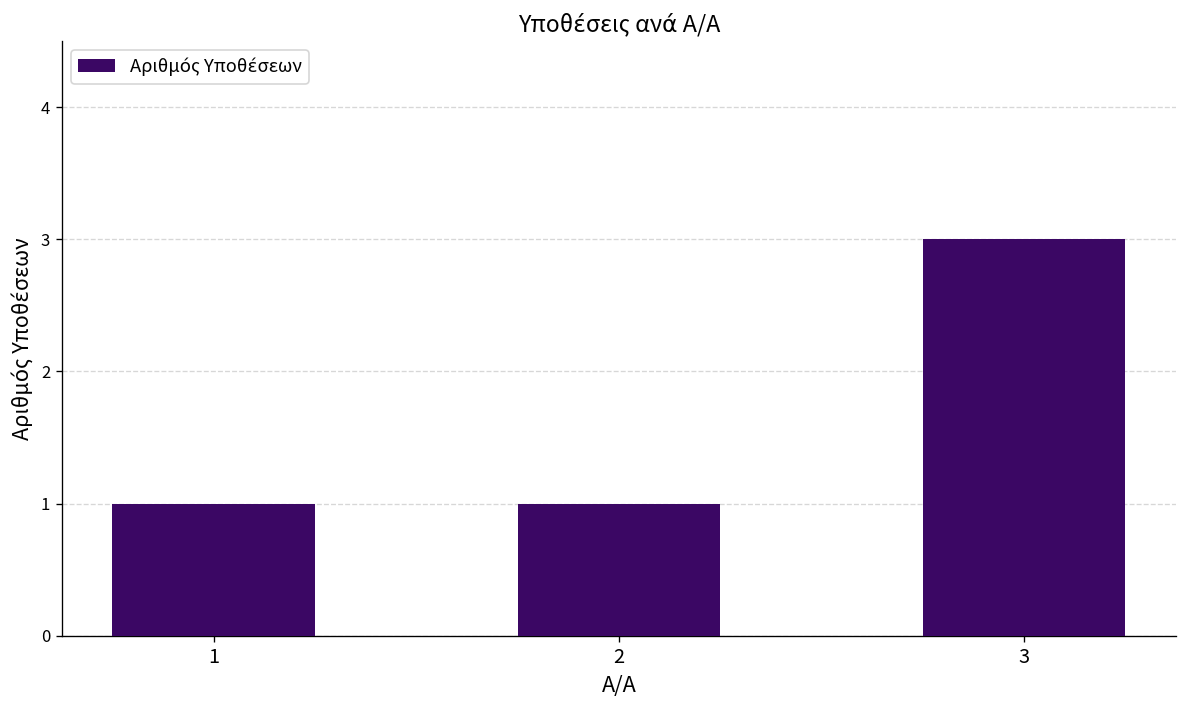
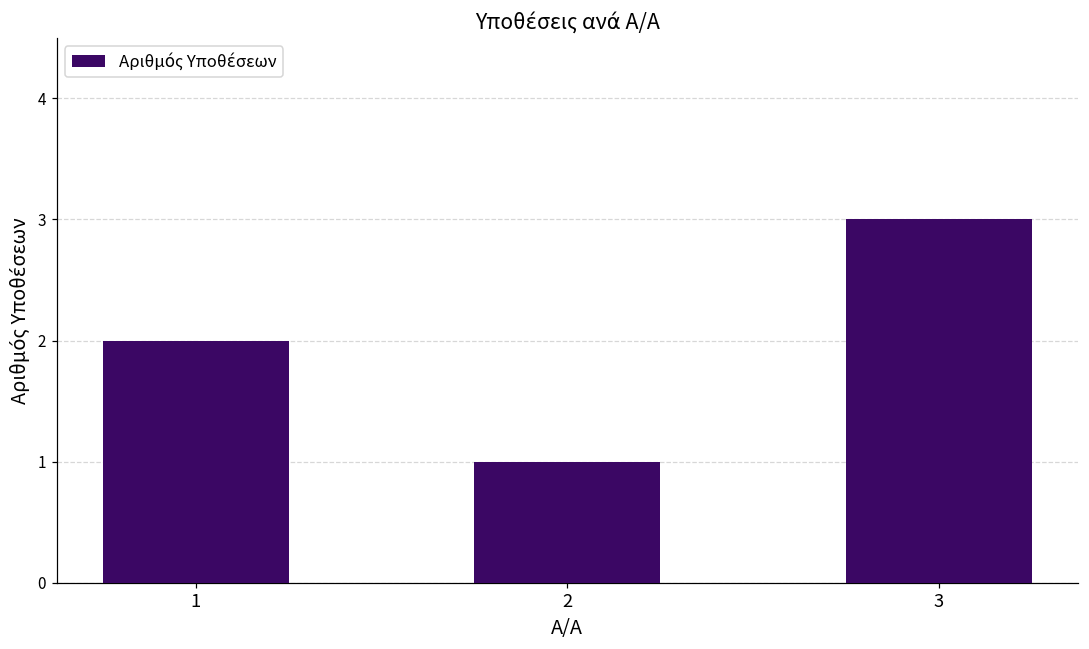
1: 1 -> 2
